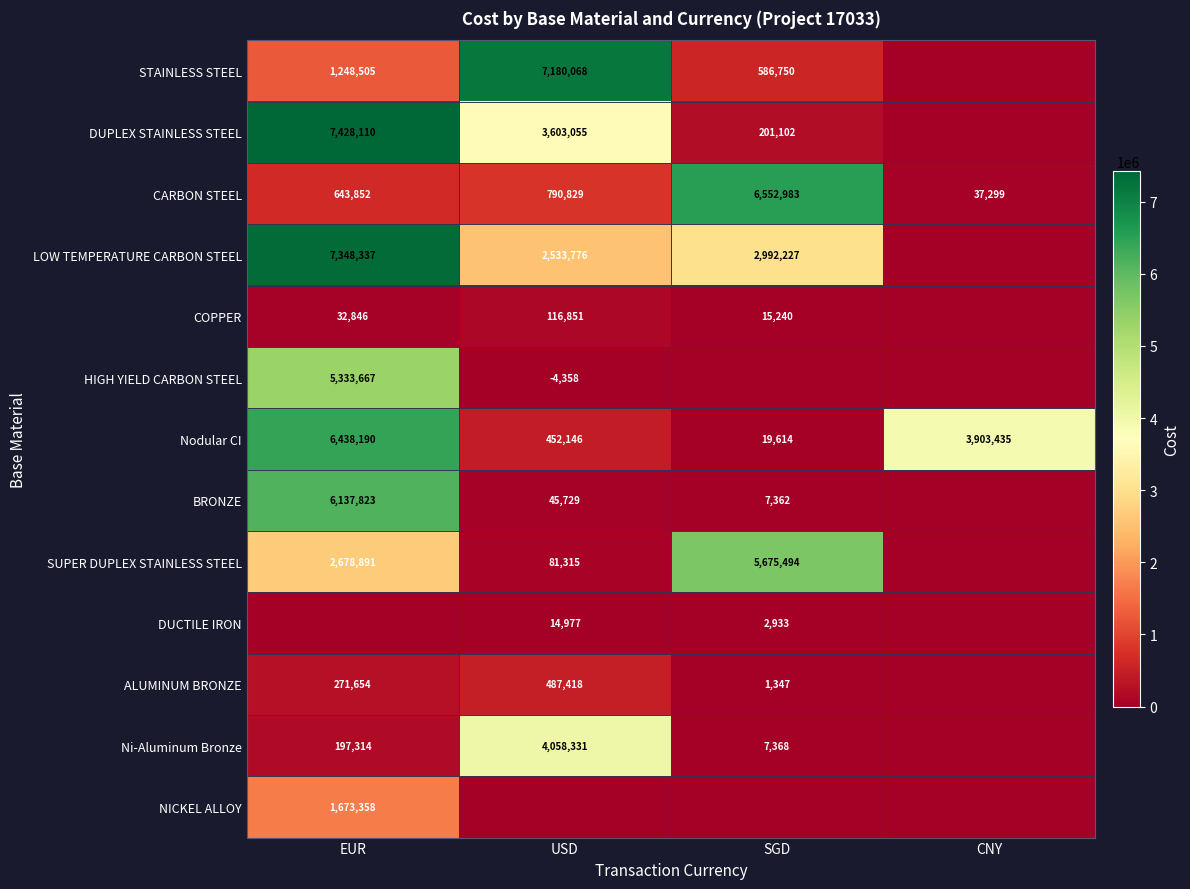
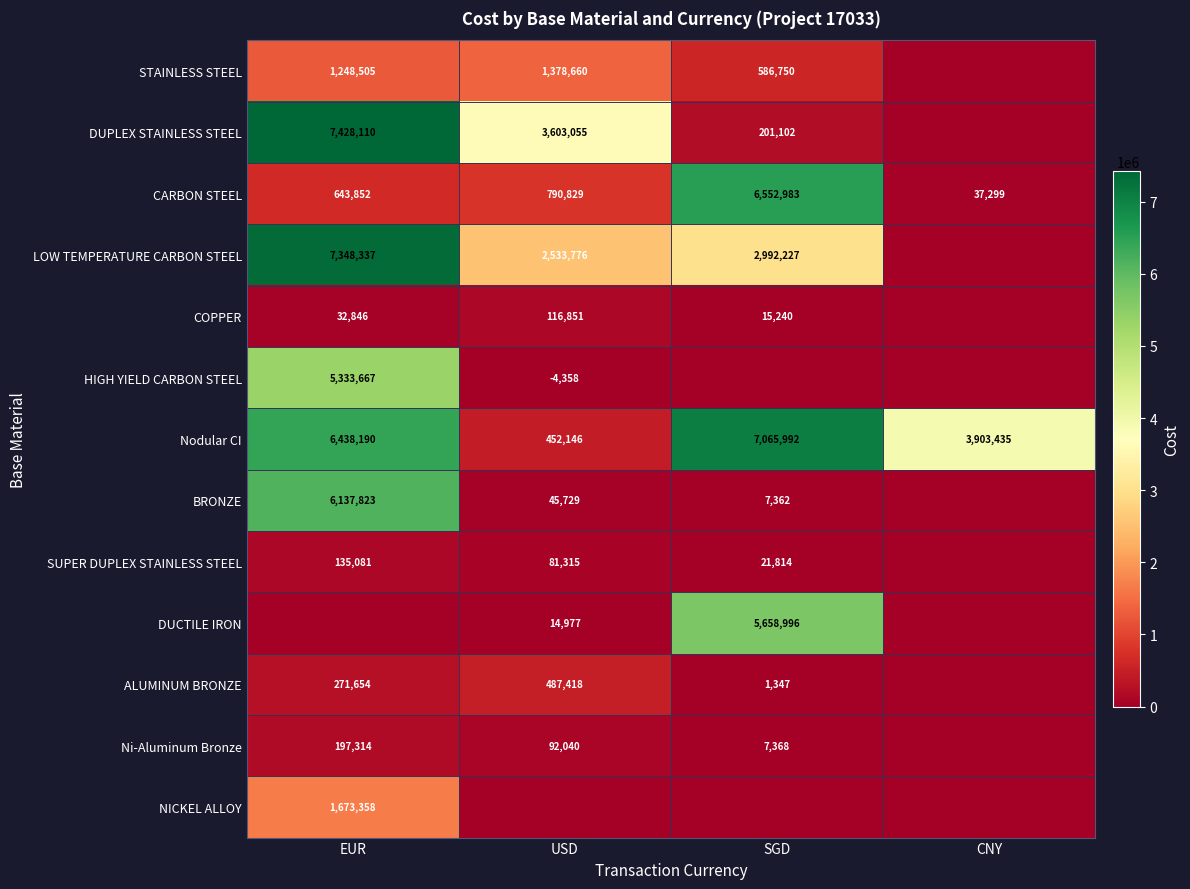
STAINLESS STEEL, USD: 7,180,068 -> 1,378,660
Nodular CI, SGD: 19,614 -> 7,065,992
SUPER DUPLEX STAINLESS STEEL, EUR: 2,678,891 -> 135,081
SUPER DUPLEX STAINLESS STEEL, SGD: 5,675,494 -> 21,814
DUCTILE IRON, SGD: 2,933 -> 5,658,996
Ni-Aluminum Bronze, USD: 4,058,331 -> 92,040
